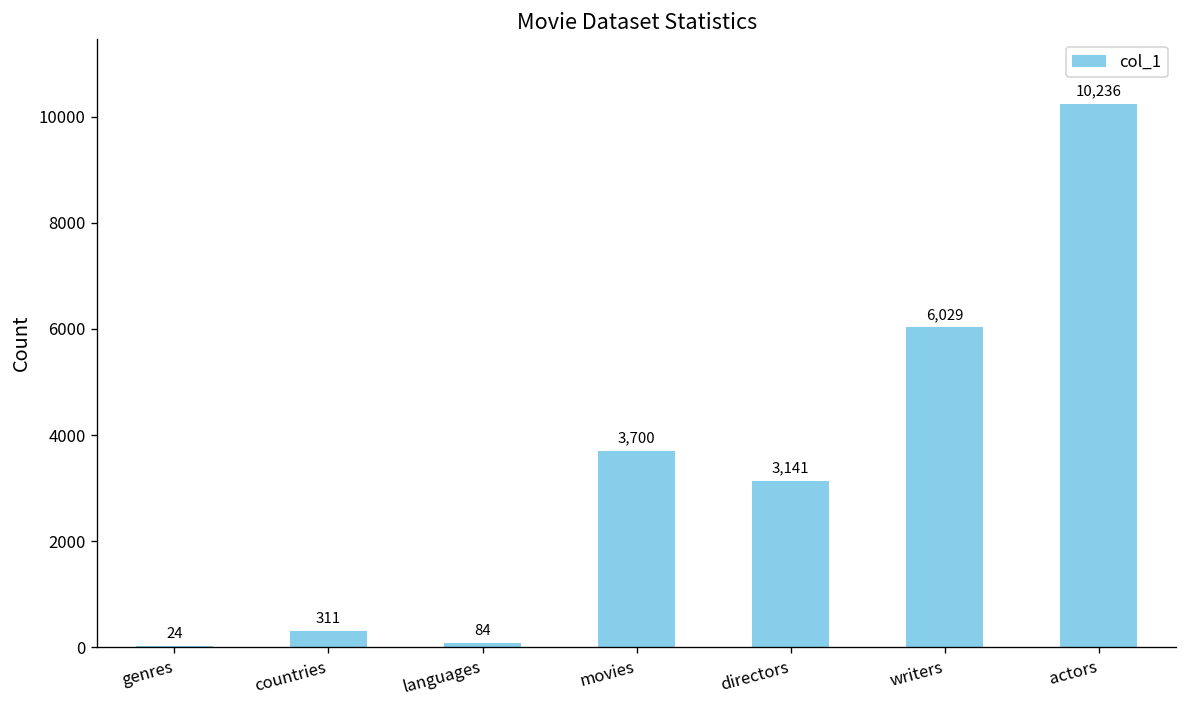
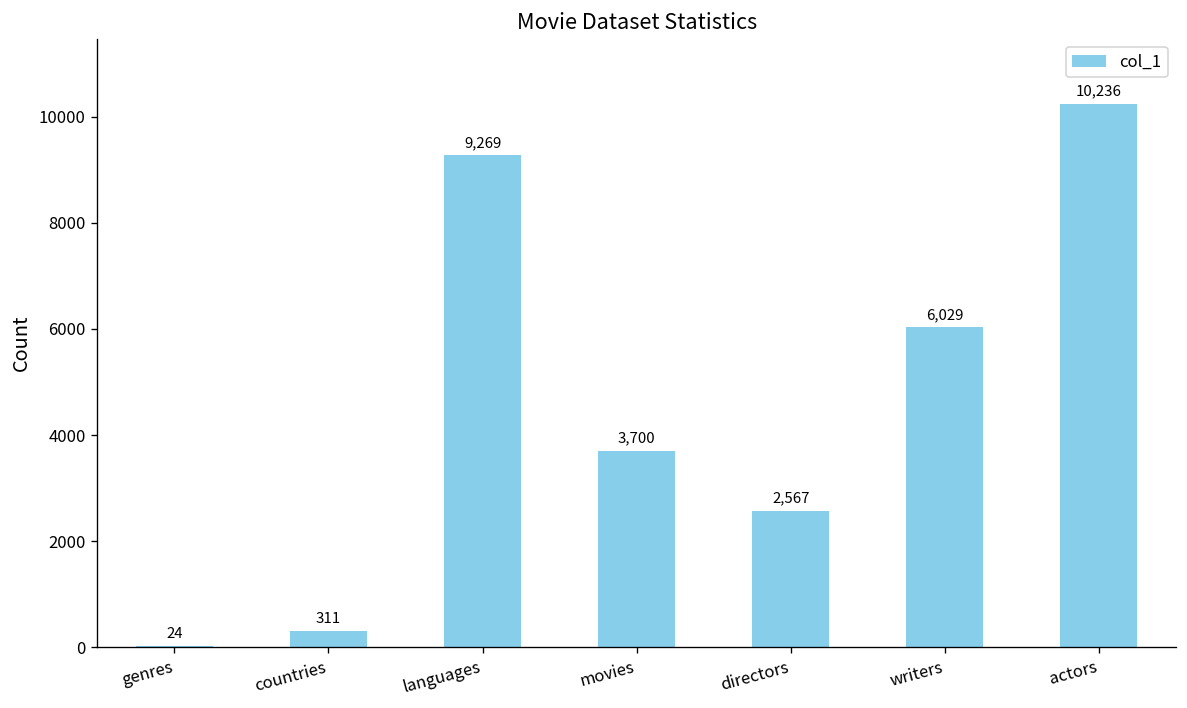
languages: 84 -> 9,269
directors: 3,141 -> 2,567
